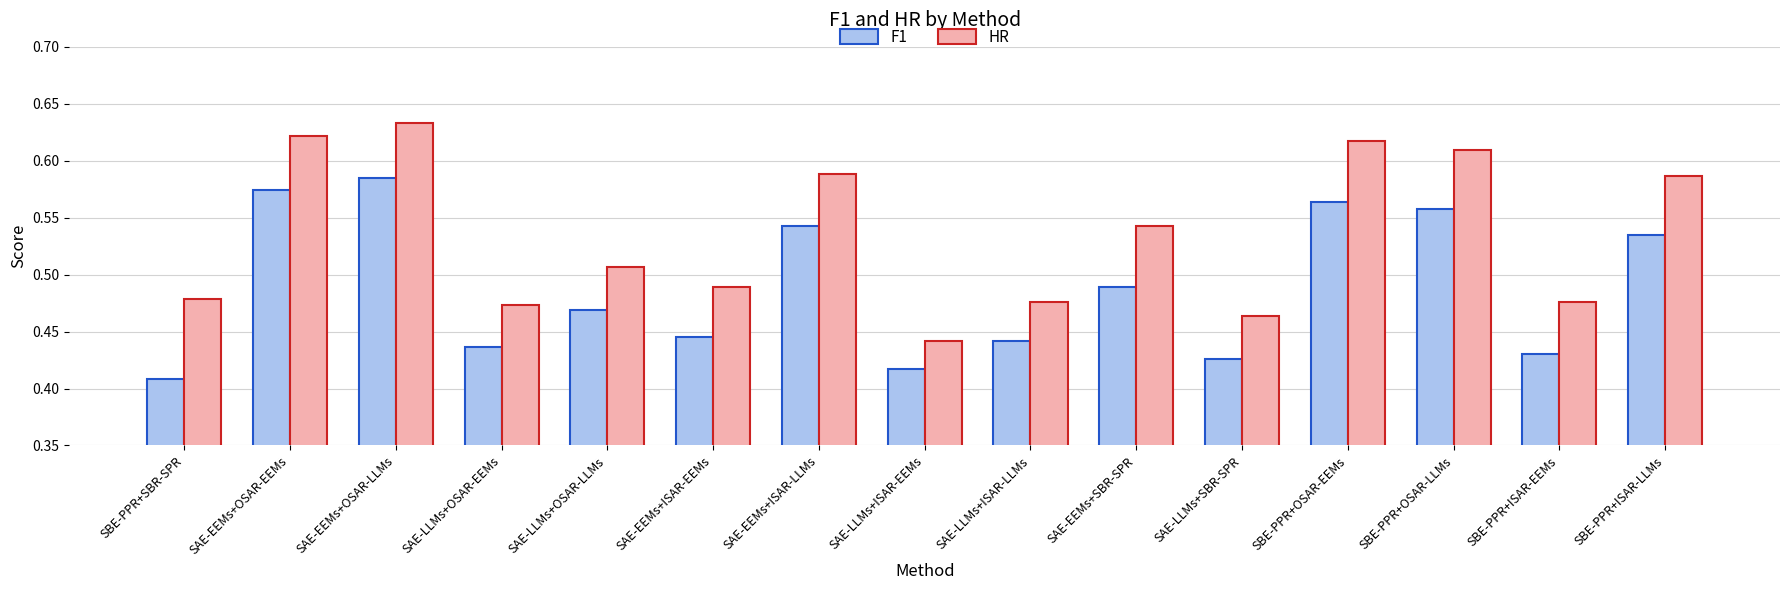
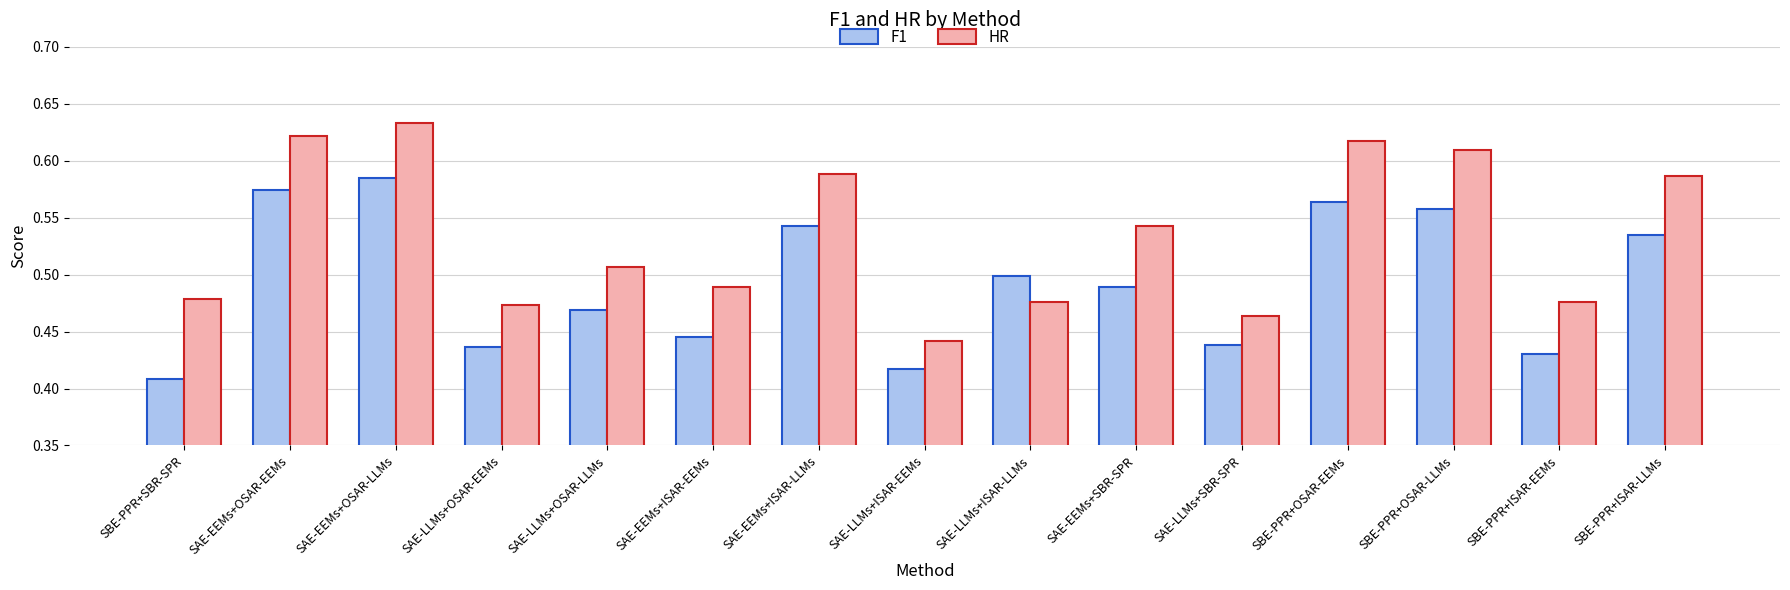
F1, SAE-LLMs+ISAR-LLMs: 0.442 -> 0.499
F1, SAE-LLMs+SBR-SPR: 0.426 -> 0.438
